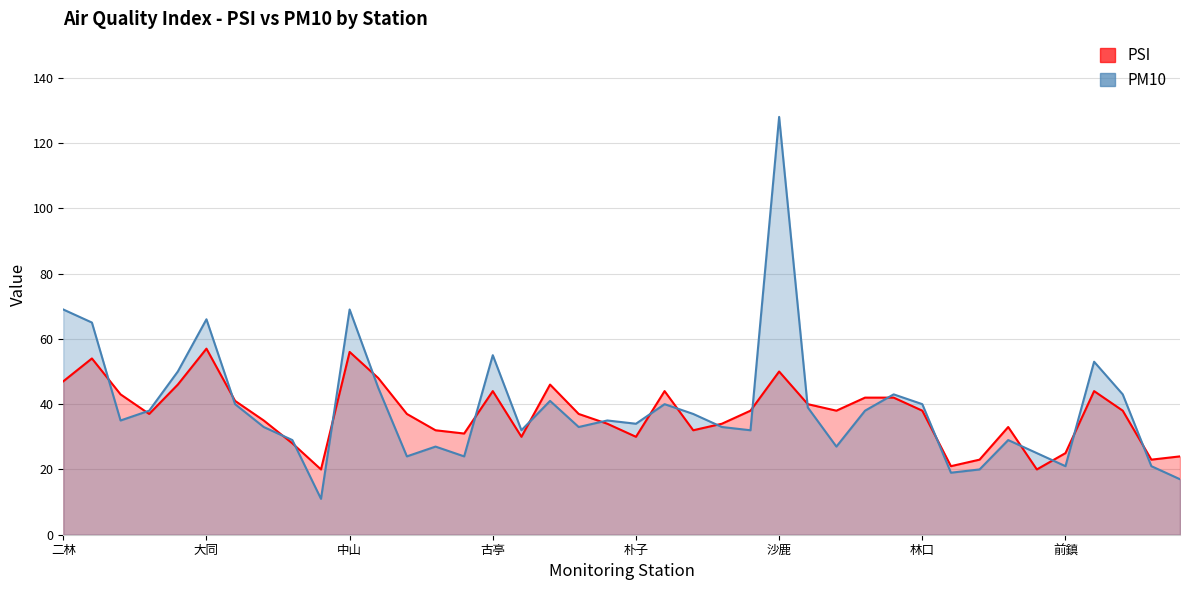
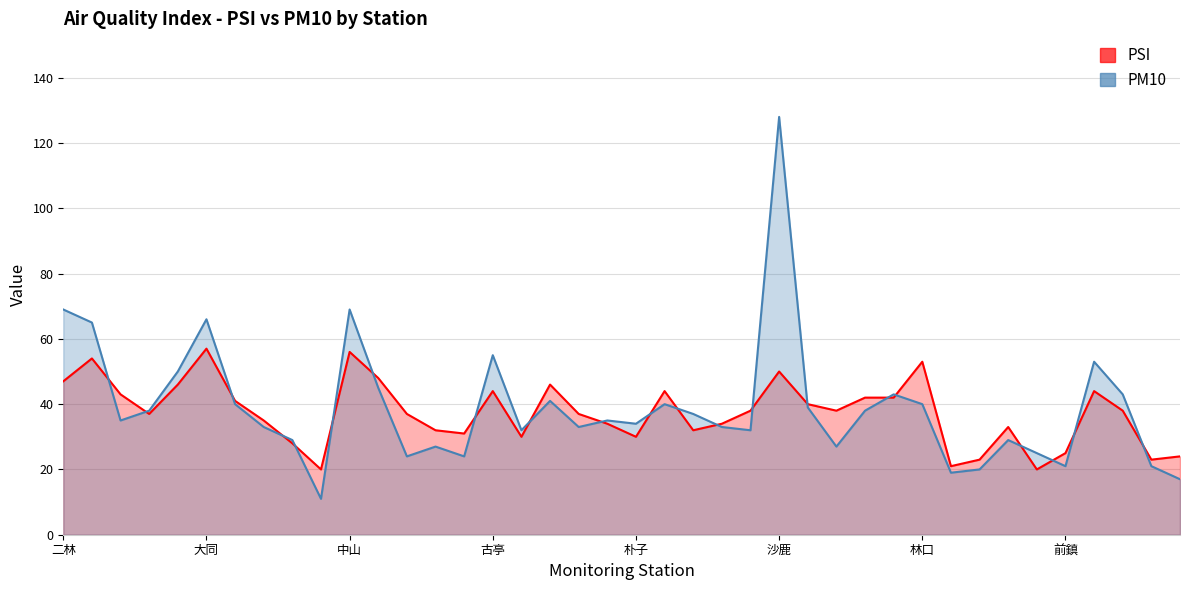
PSI, 林口: 38 -> 53
